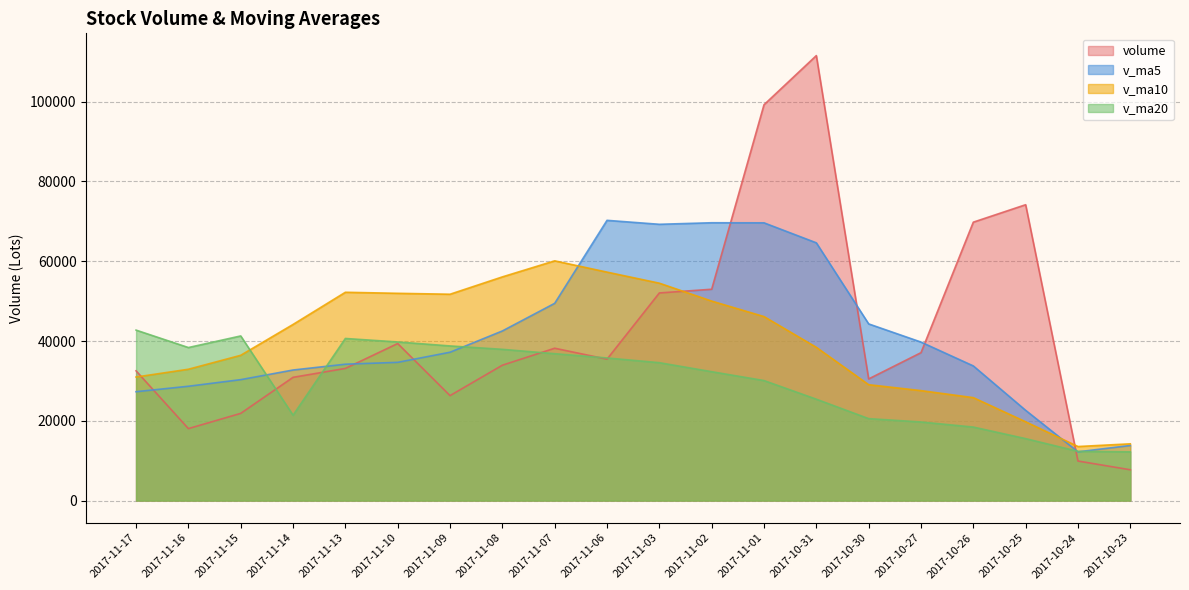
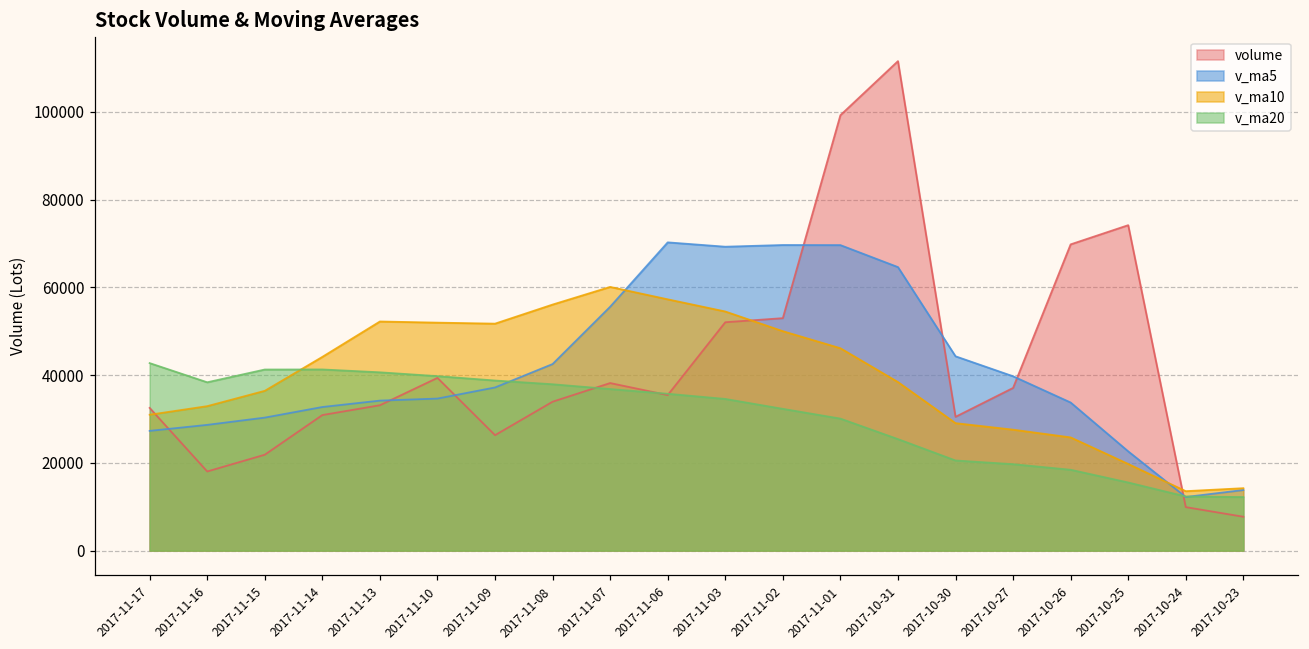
v_ma20, 2017-11-14: 21000 -> 41000
v_ma5, 2017-11-07: 49000 -> 56000
